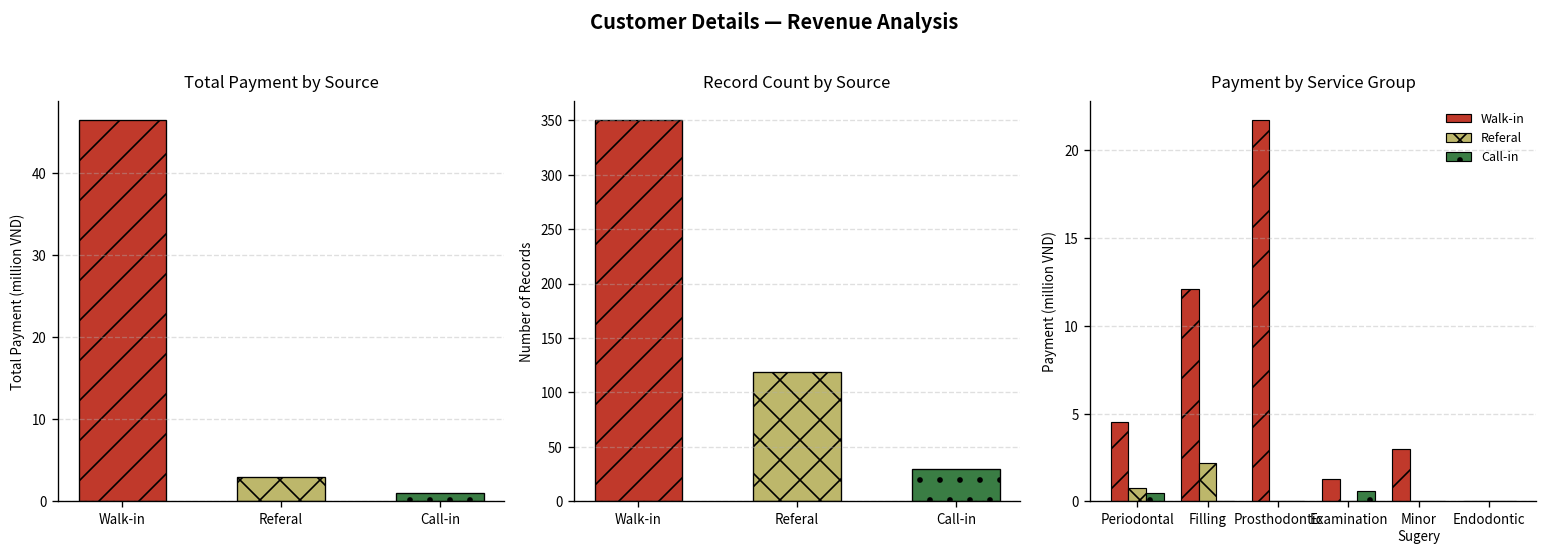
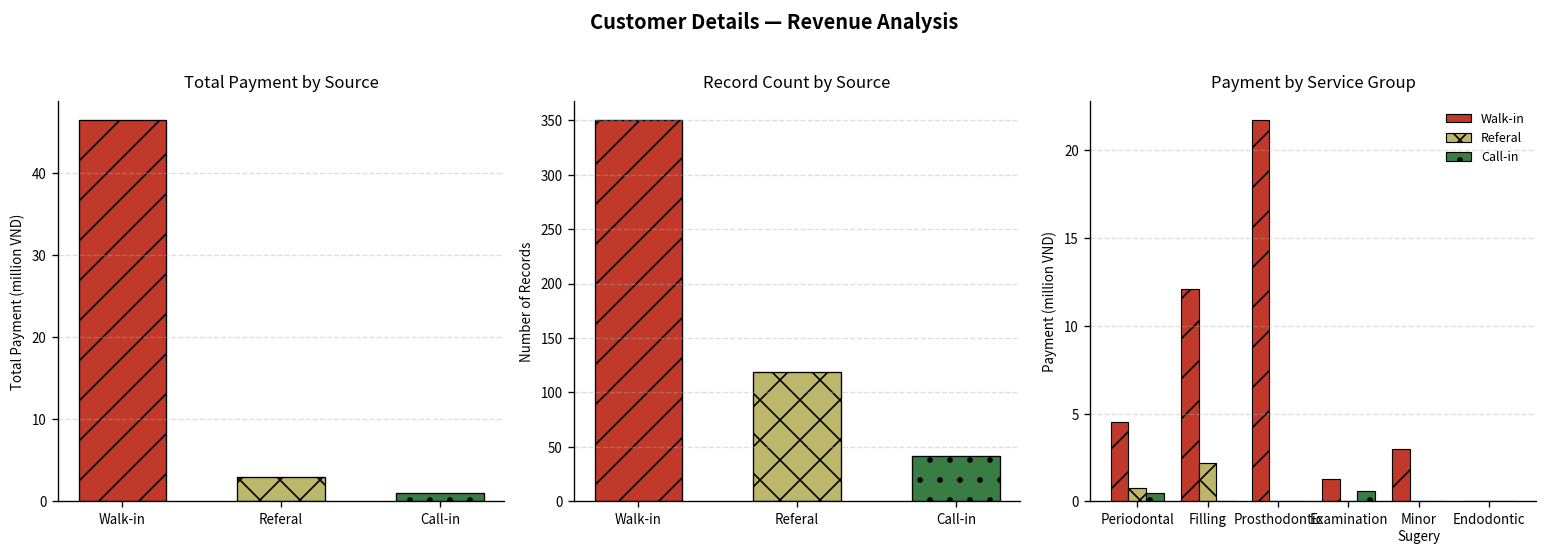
Record Count by Source, Call-in: 30 -> 40
